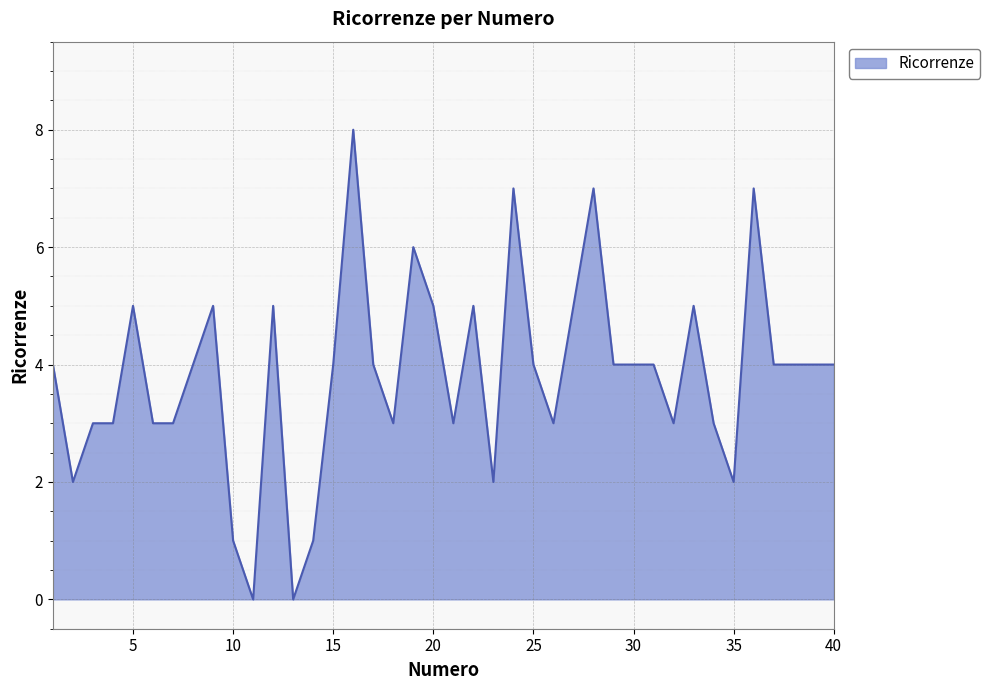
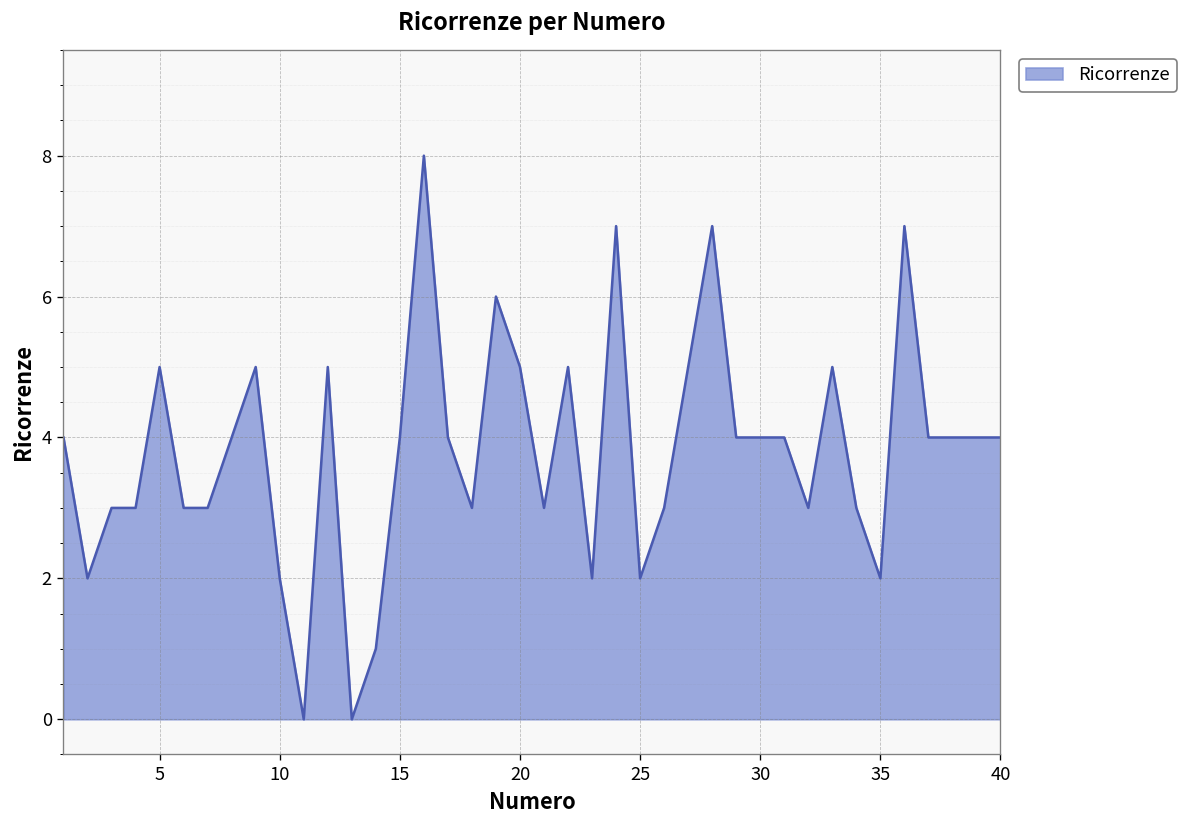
10: 1 -> 2
25: 4 -> 2
